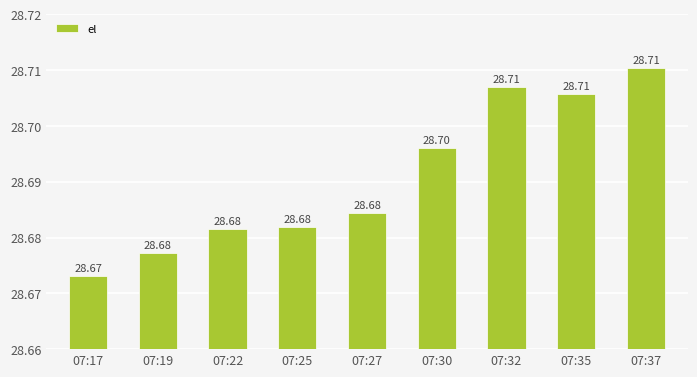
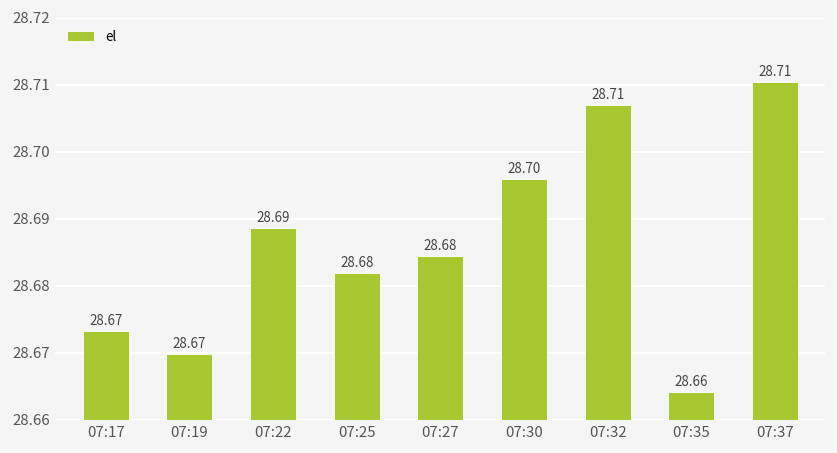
07:19: 28.68 -> 28.67
07:22: 28.68 -> 28.69
07:35: 28.71 -> 28.66
